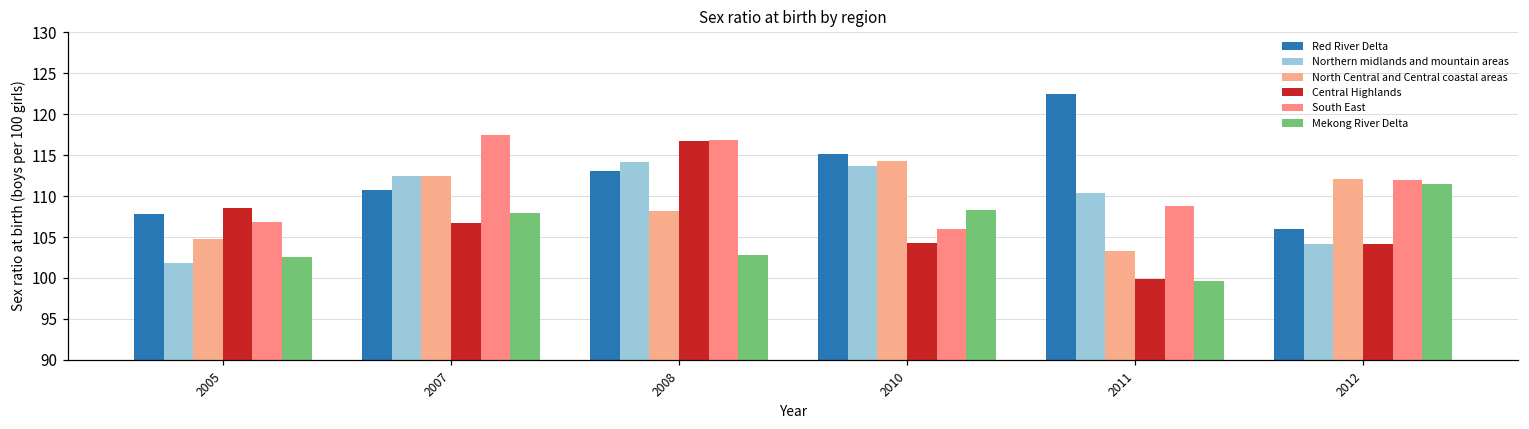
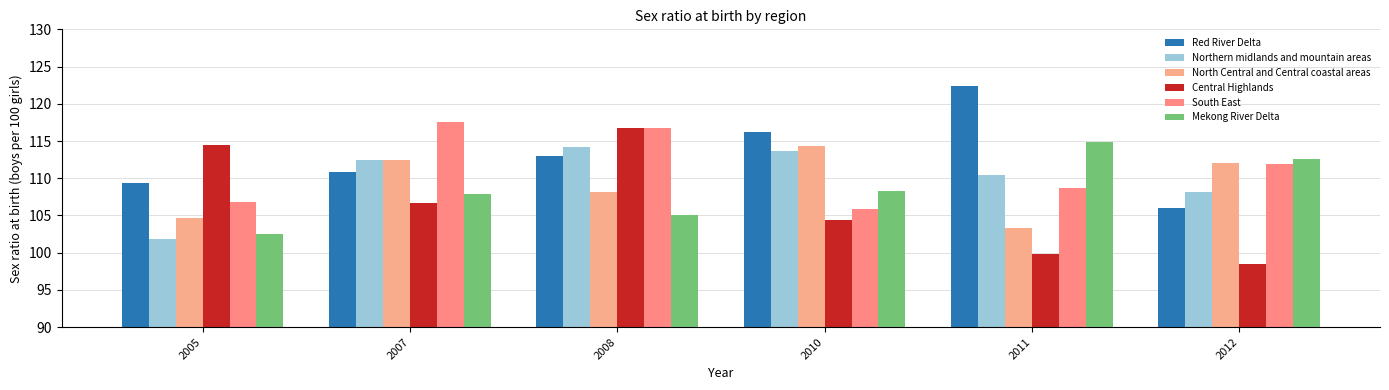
Red River Delta, 2005: 108 -> 109
Central Highlands, 2005: 109 -> 114
Mekong River Delta, 2008: 103 -> 105
Red River Delta, 2010: 115 -> 116
Mekong River Delta, 2011: 100 -> 115
Northern midlands and mountain areas, 2012: 104 -> 108
Central Highlands, 2012: 104 -> 98
Mekong River Delta, 2012: 111 -> 113
